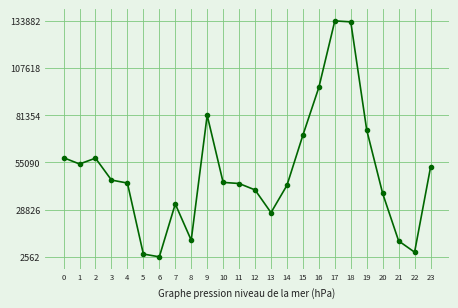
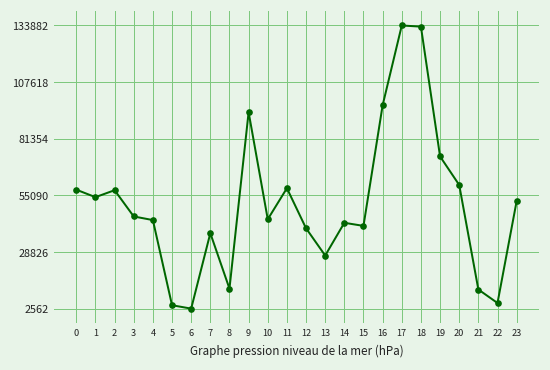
7: 32000 -> 38000
9: 81000 -> 94000
11: 43000 -> 58000
15: 70000 -> 41000
20: 38000 -> 60000
